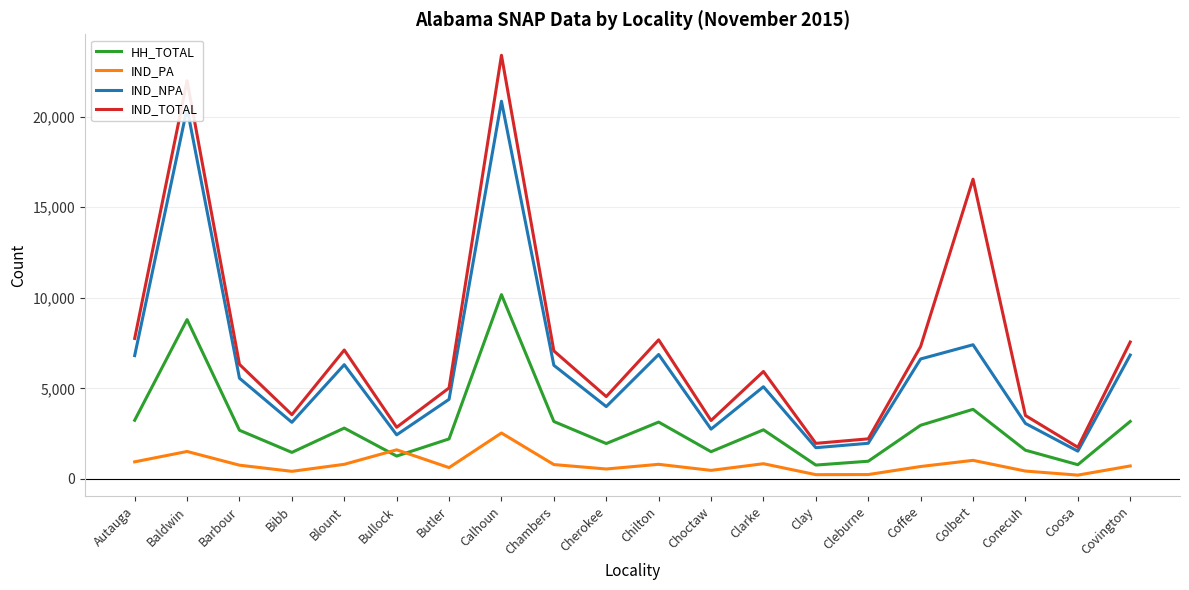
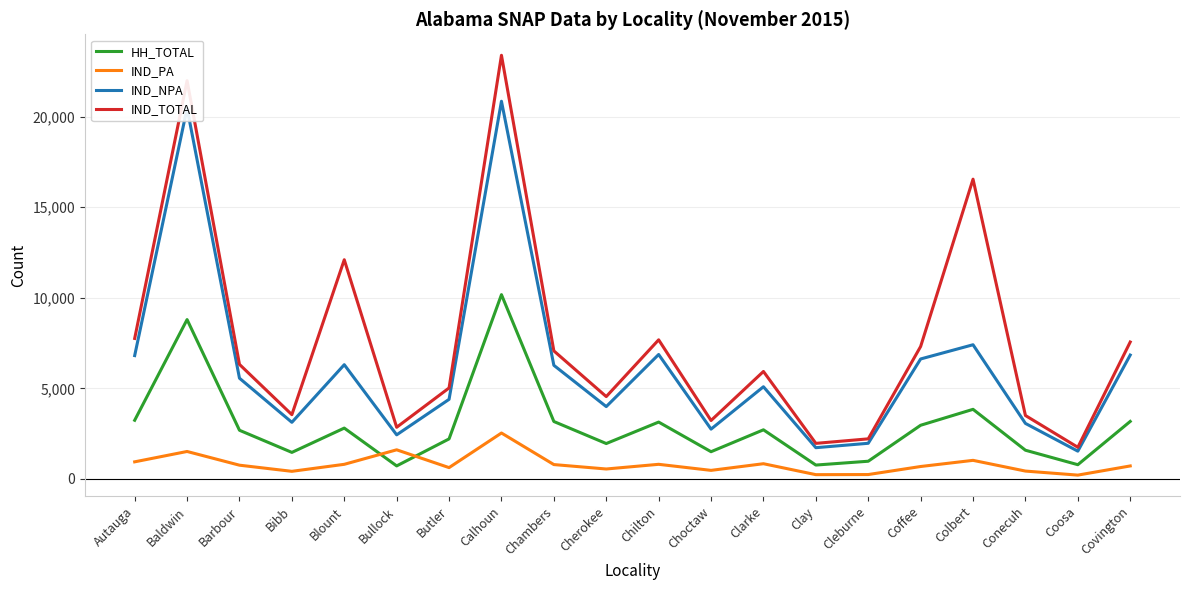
IND_TOTAL, Blount: 7,100 -> 12,100
HH_TOTAL, Bullock: 1,300 -> 700
